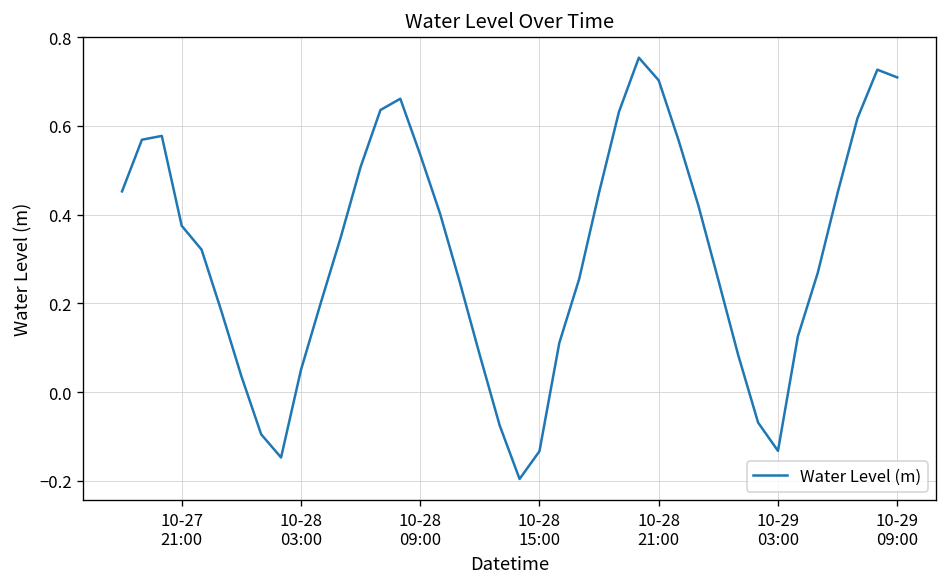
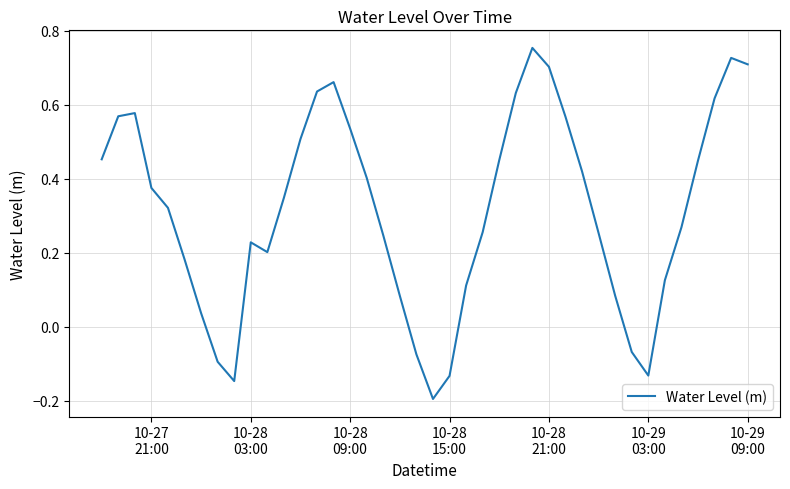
10-28 03:00: 0.05 -> 0.23
